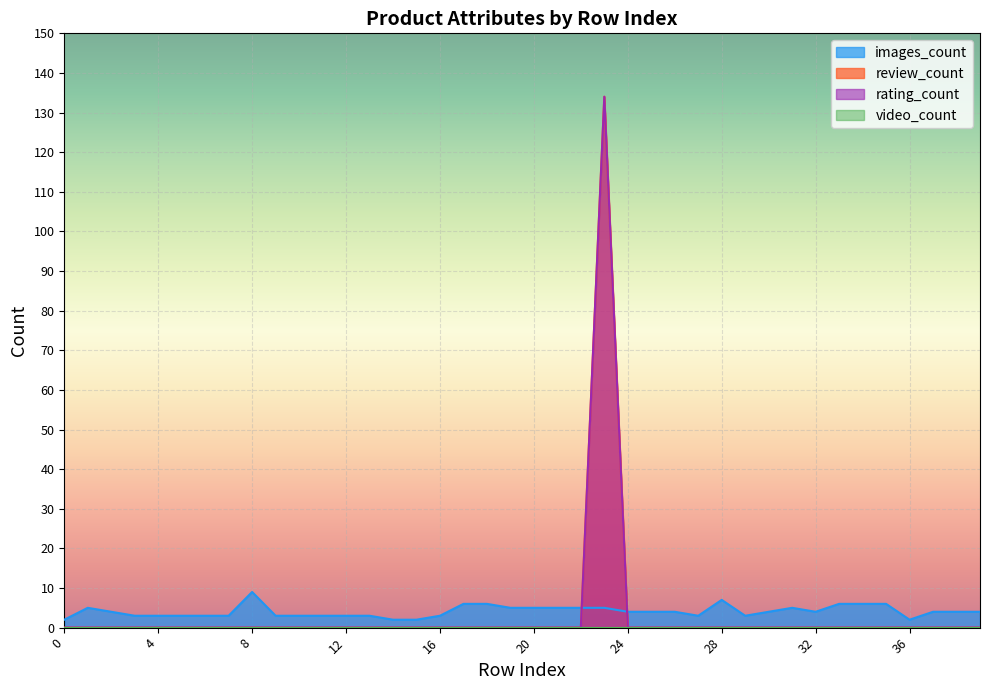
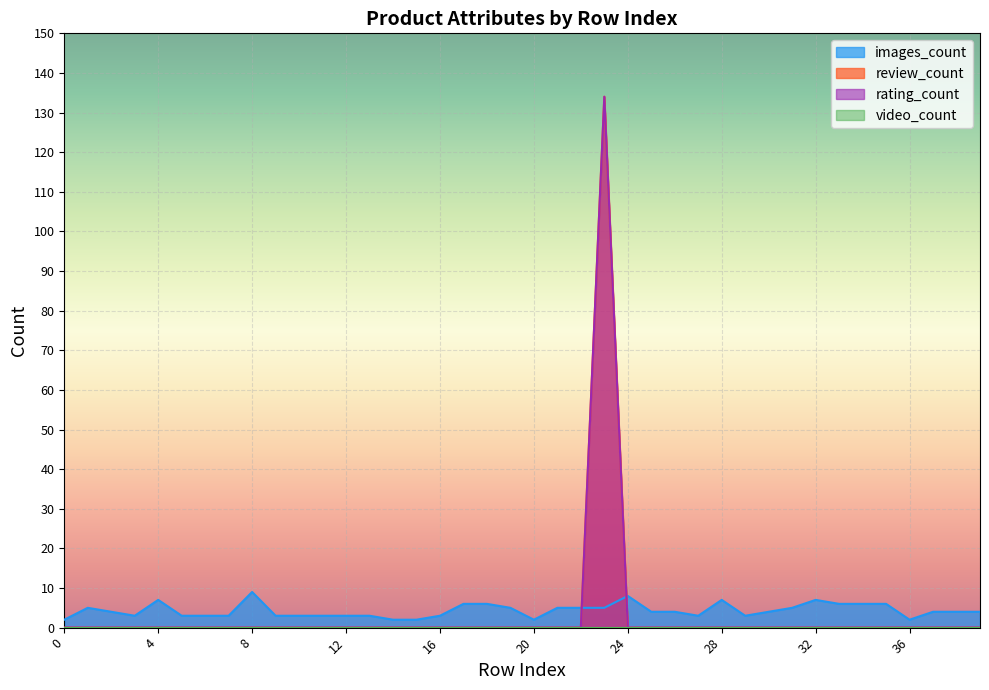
images_count, 4: 3 -> 7
images_count, 20: 5 -> 2
images_count, 24: 4 -> 8
images_count, 32: 4 -> 7
